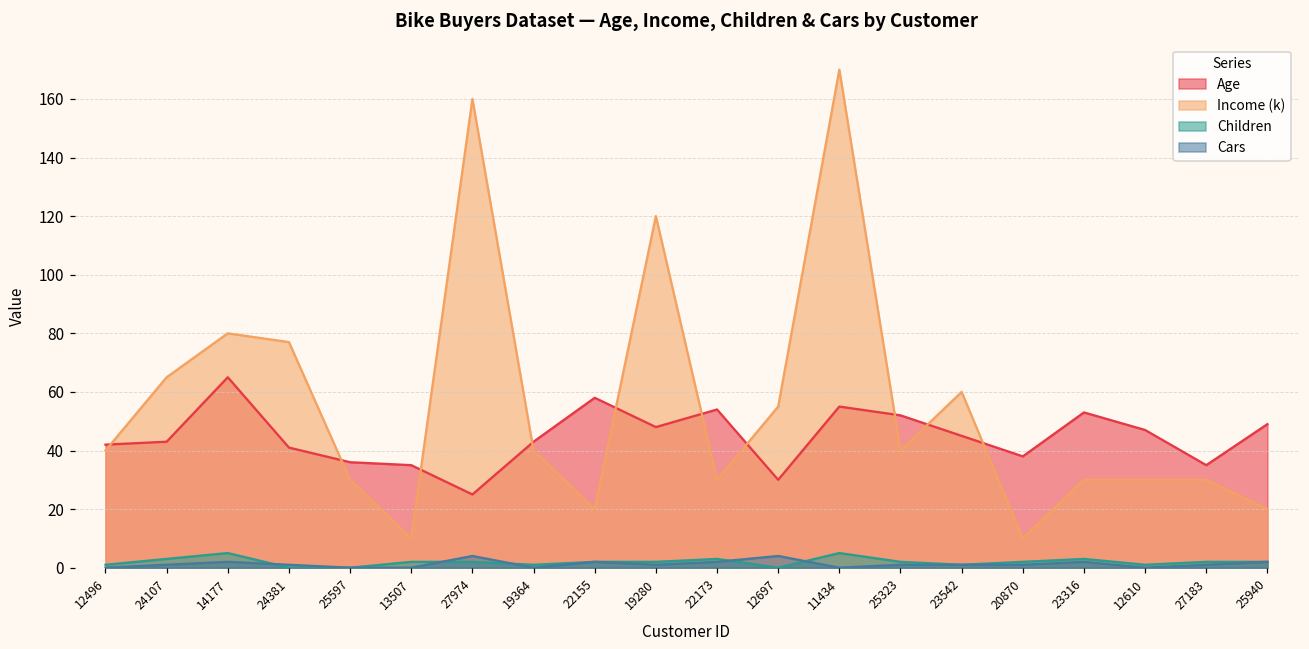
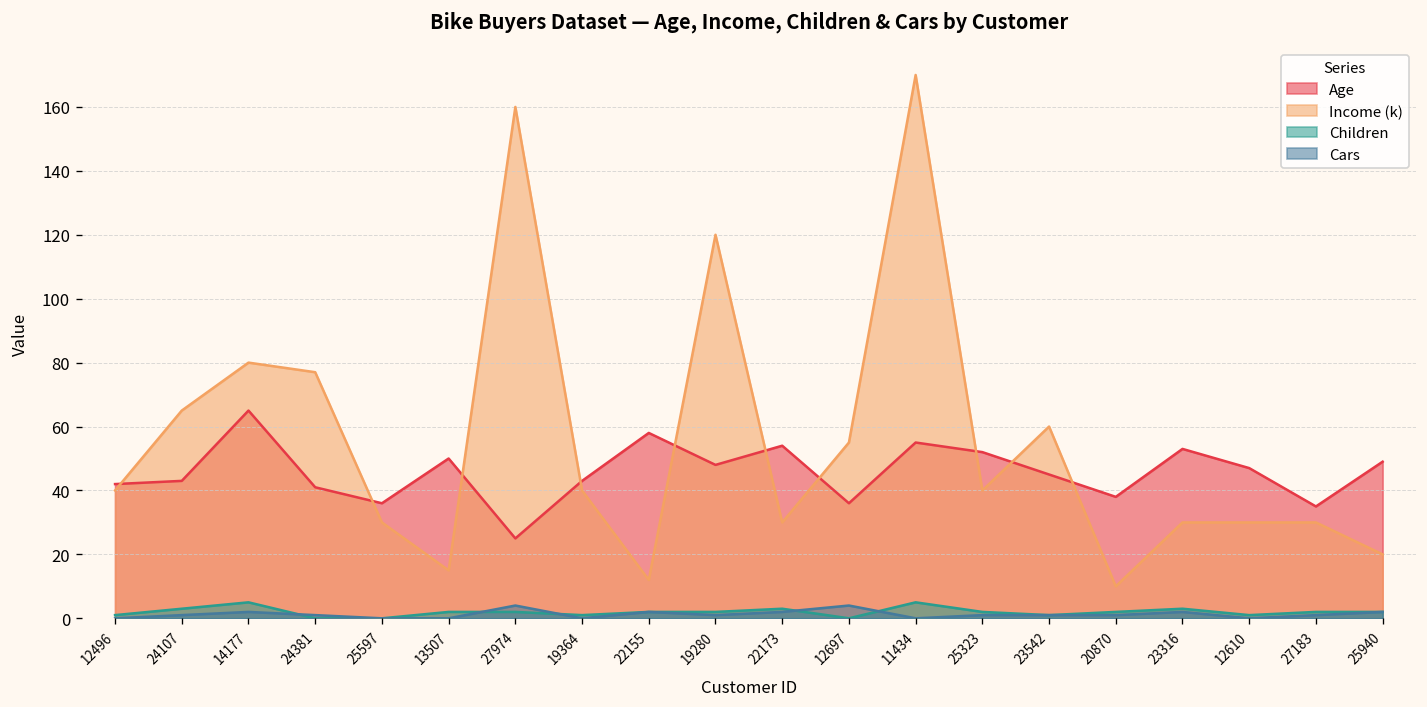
Age, 13507: 35 -> 50
Income (k), 13507: 10 -> 15
Income (k), 22155: 20 -> 12
Age, 12697: 30 -> 36
